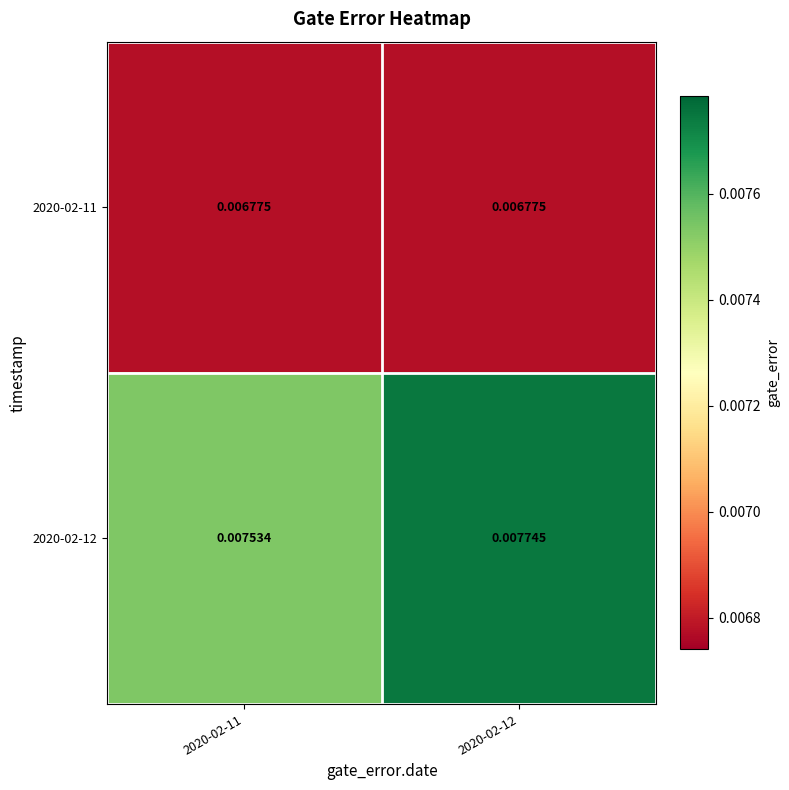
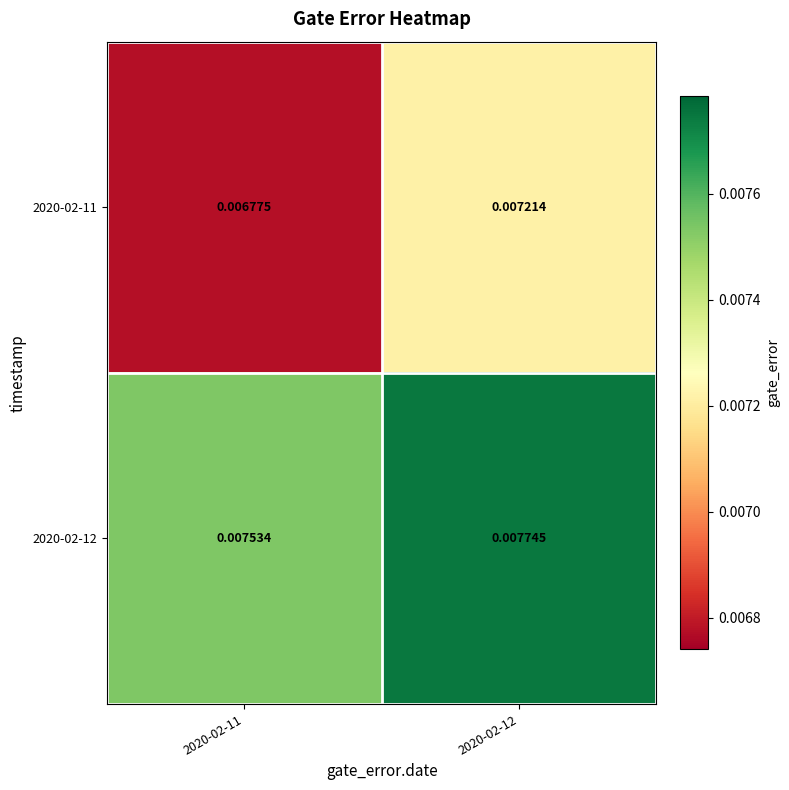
2020-02-11, 2020-02-12: 0.006775 -> 0.007214
